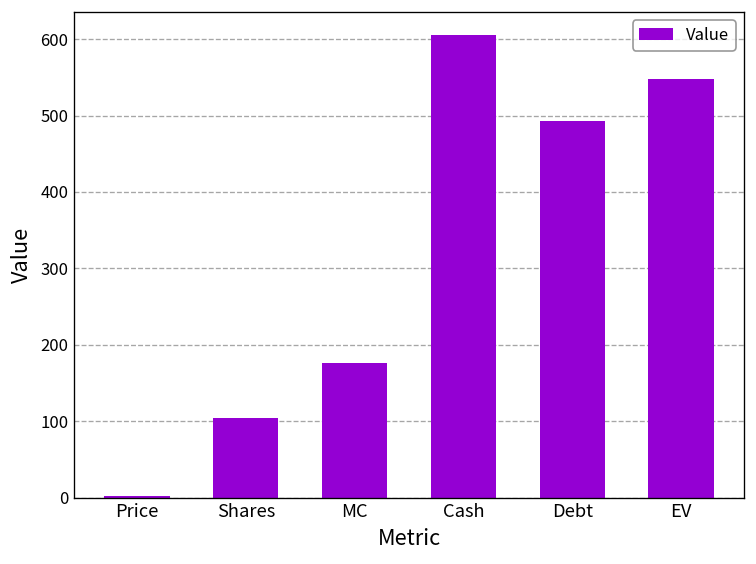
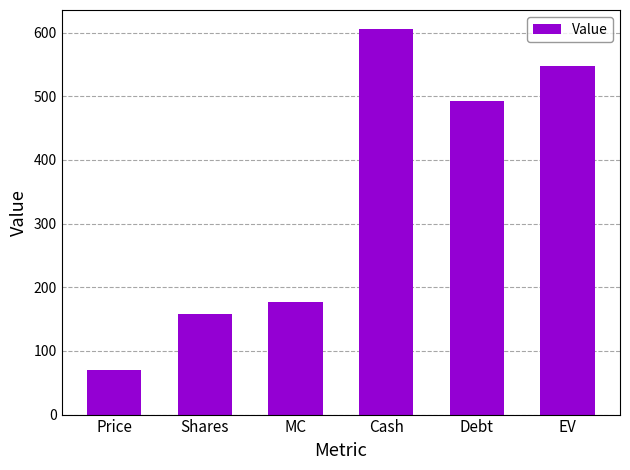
Price: 0 -> 70
Shares: 100 -> 160
